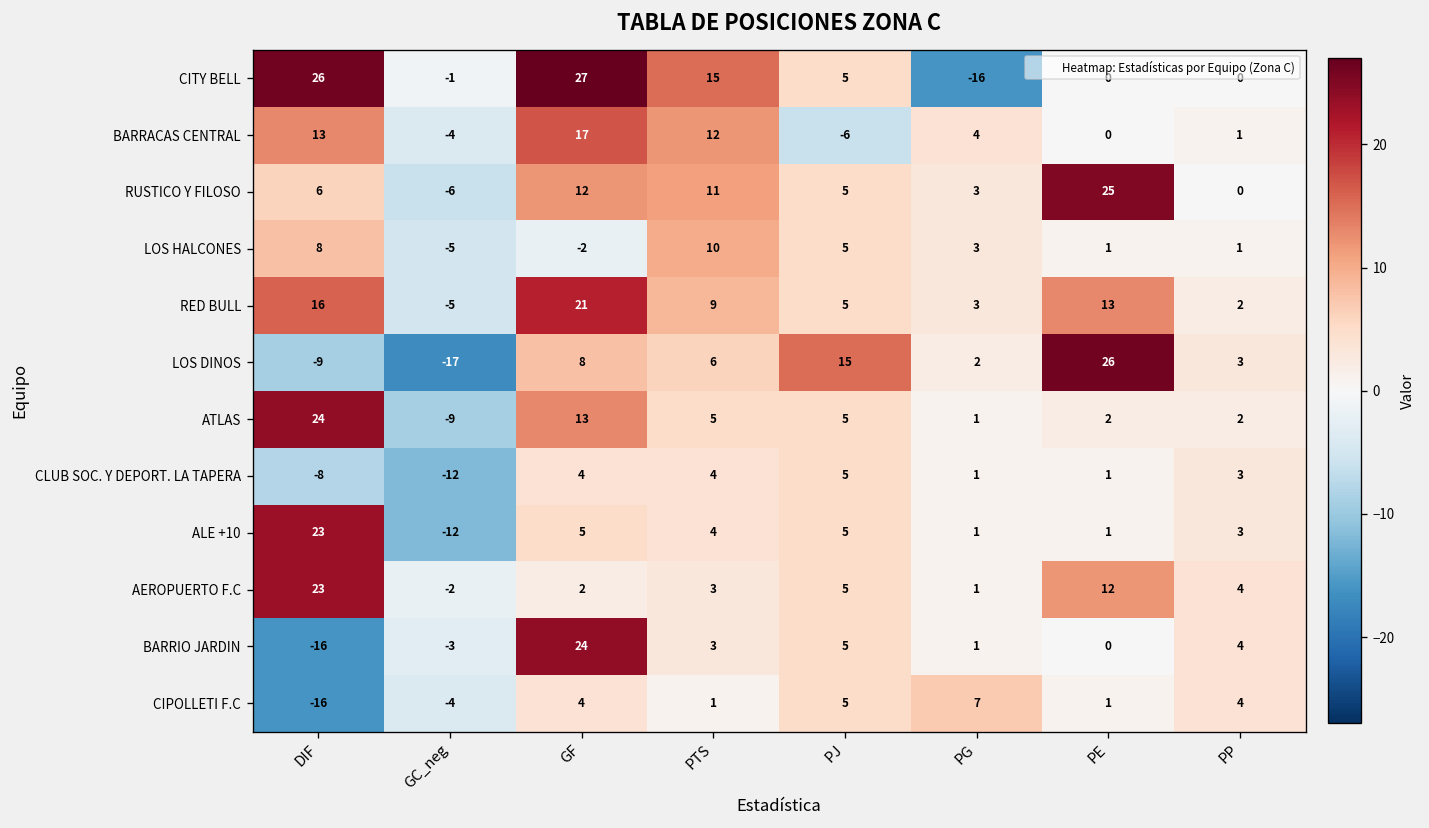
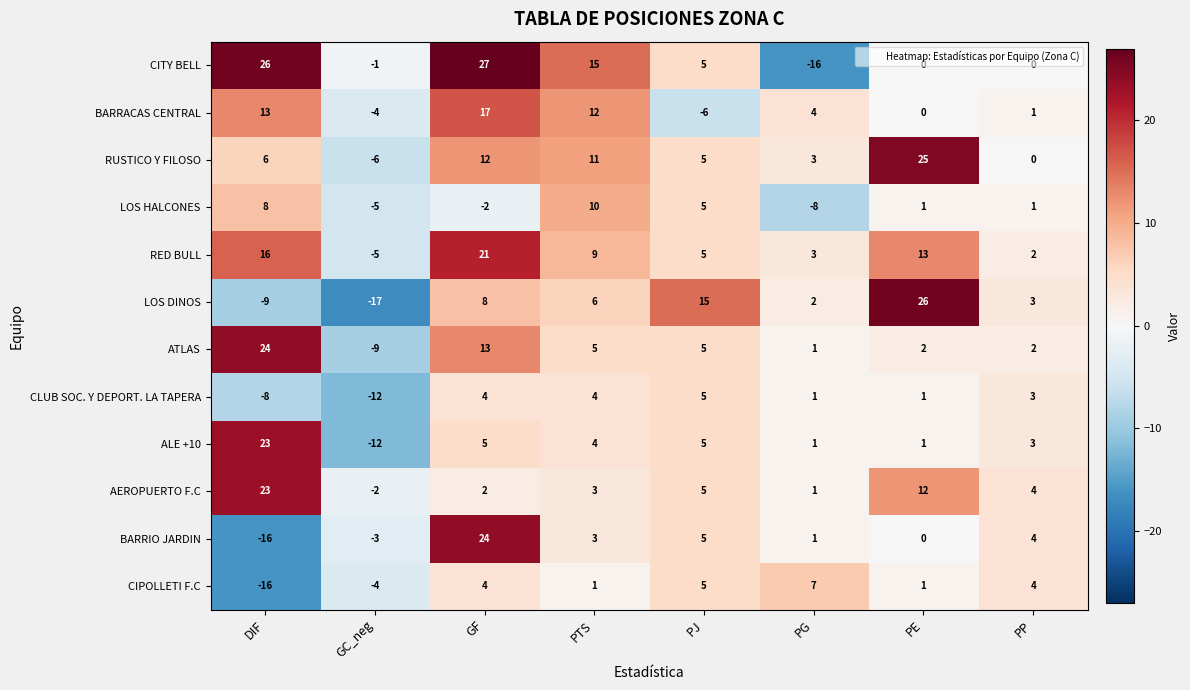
LOS HALCONES, PG: 3 -> -8
